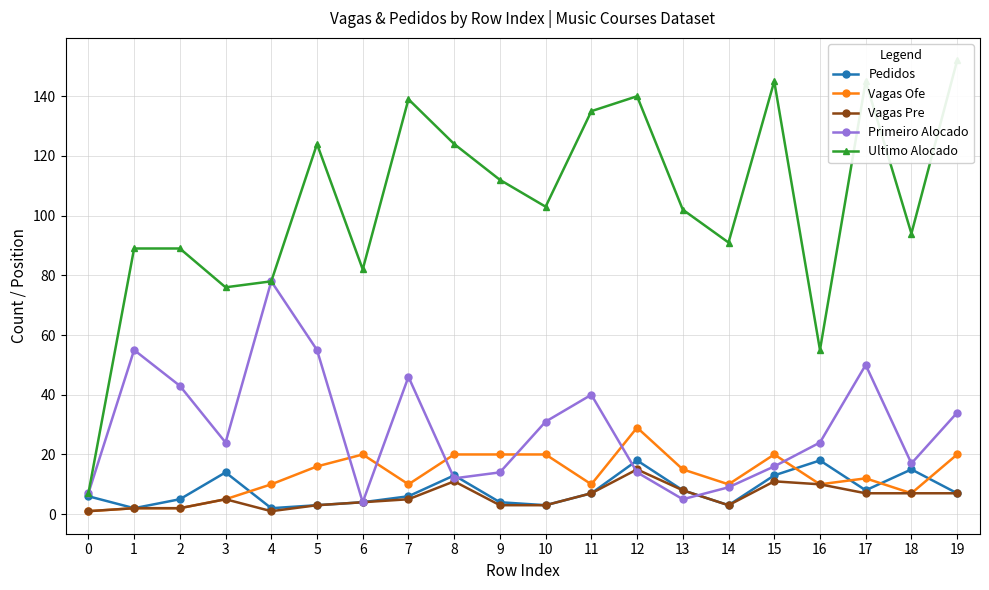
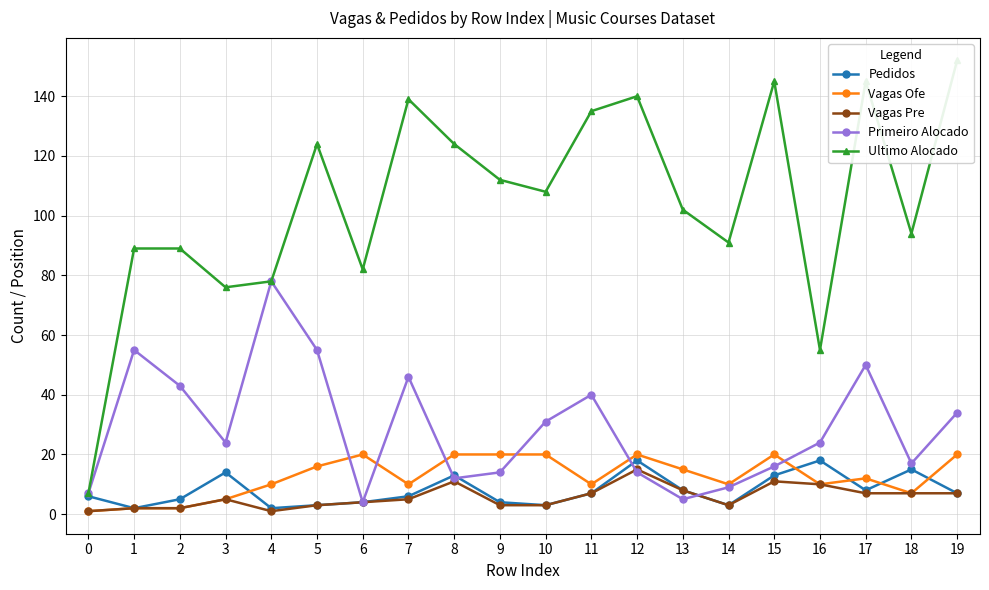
Ultimo Alocado, 10: 103 -> 108
Vagas Ofe, 12: 29 -> 20
